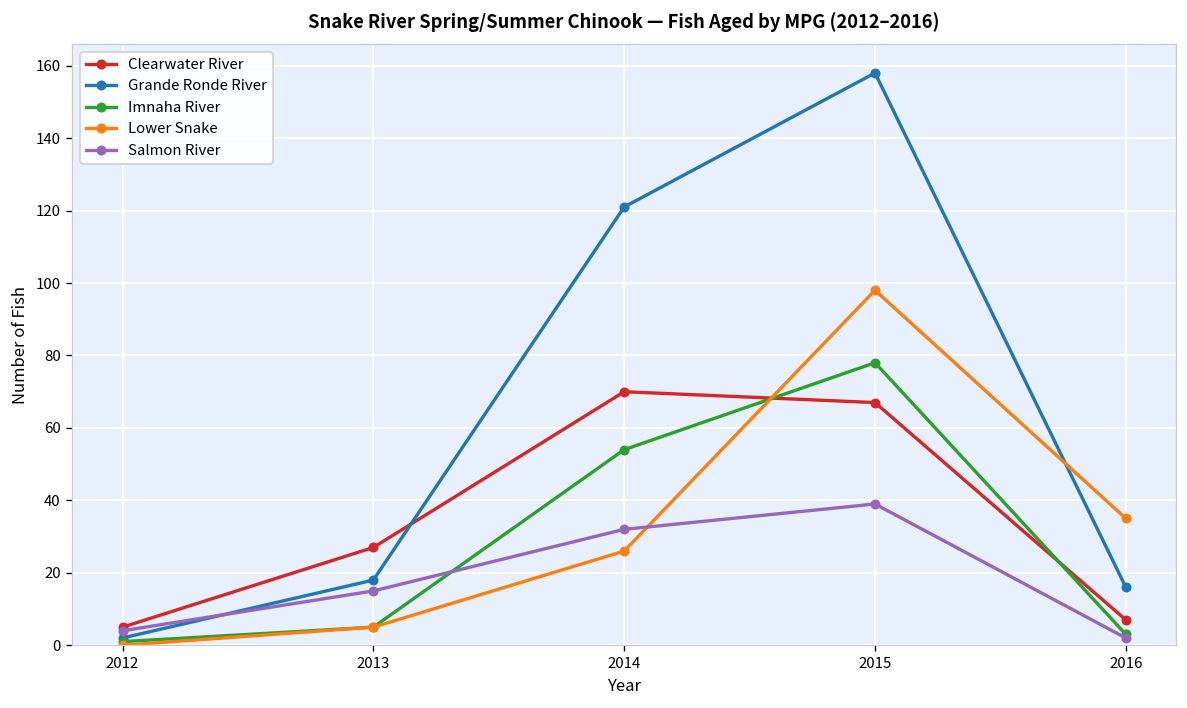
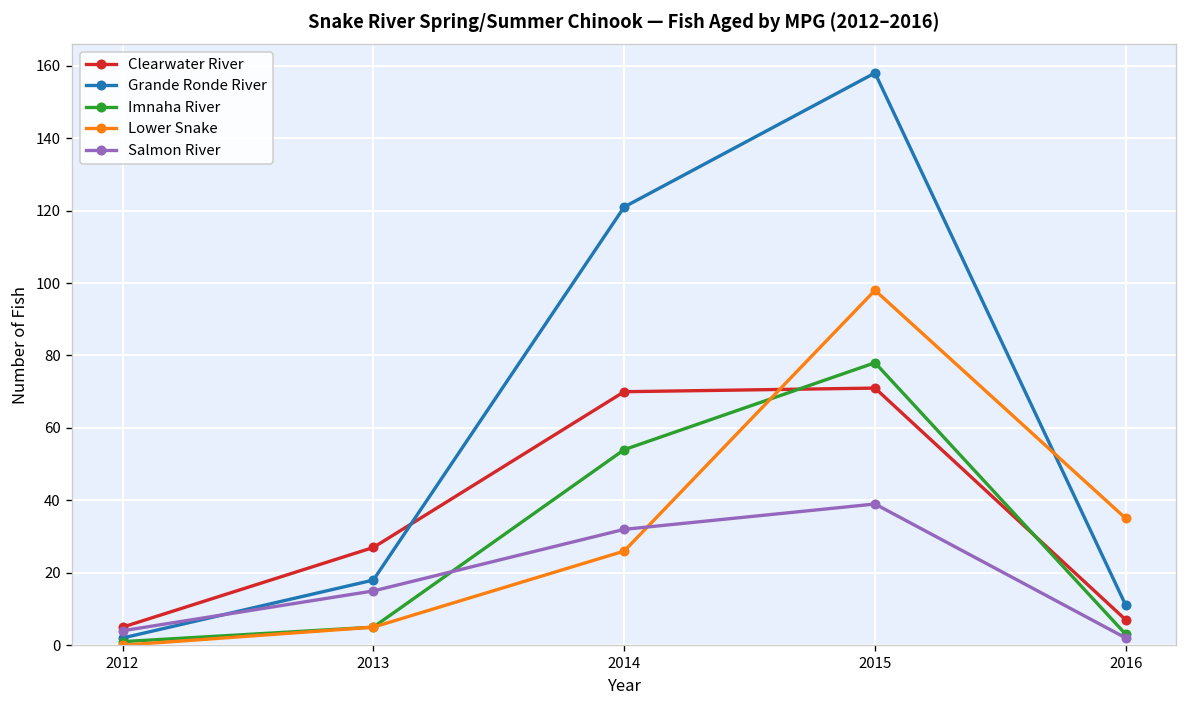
Clearwater River, 2015: 67 -> 71
Grande Ronde River, 2016: 16 -> 11
